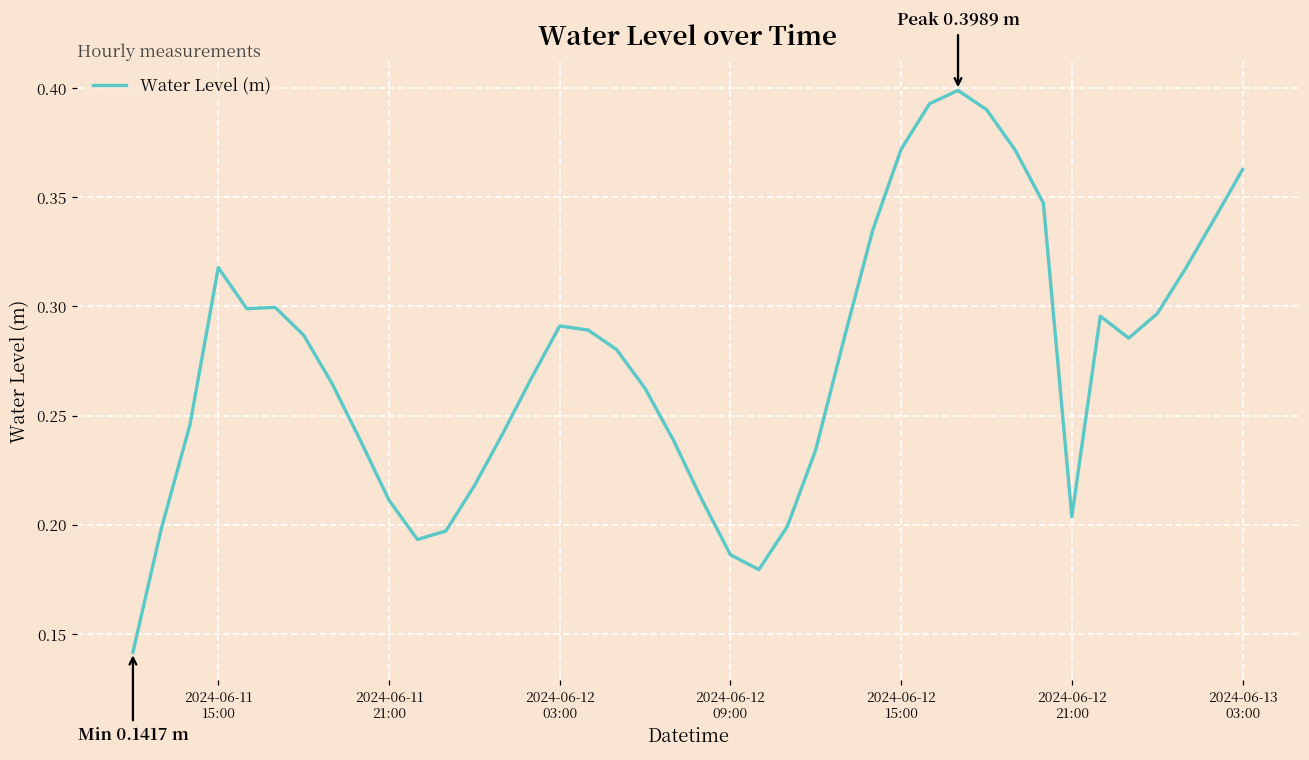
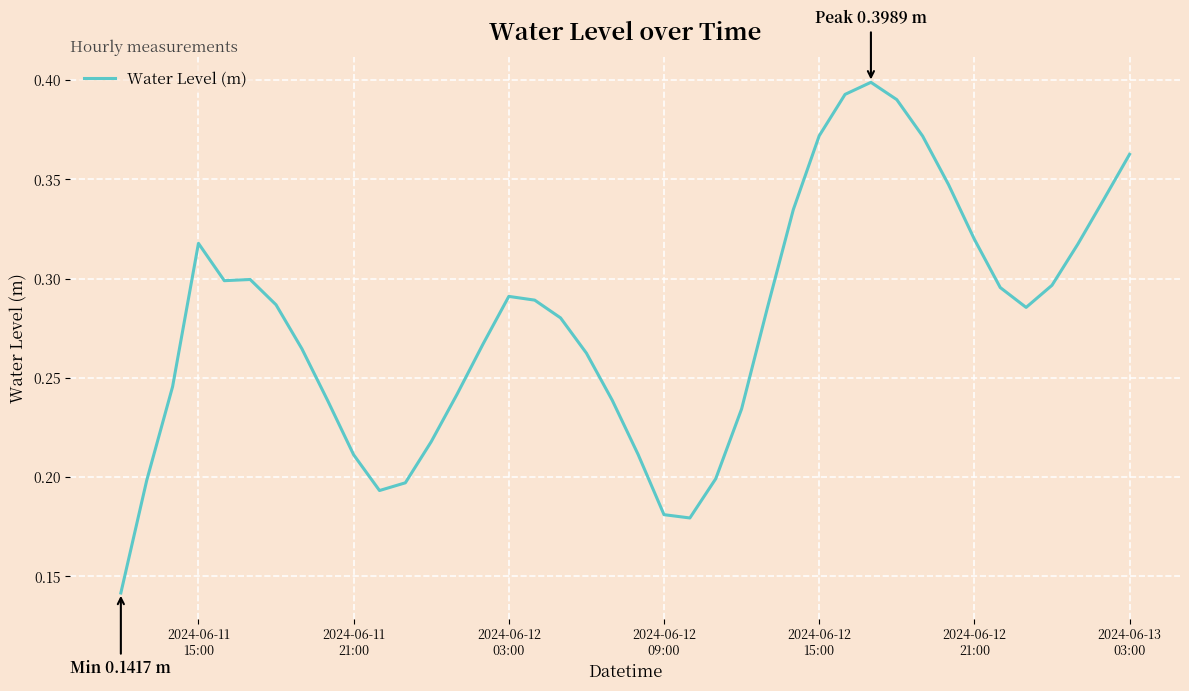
2024-06-12 09:00: 0.186 -> 0.181
2024-06-12 21:00: 0.204 -> 0.320
